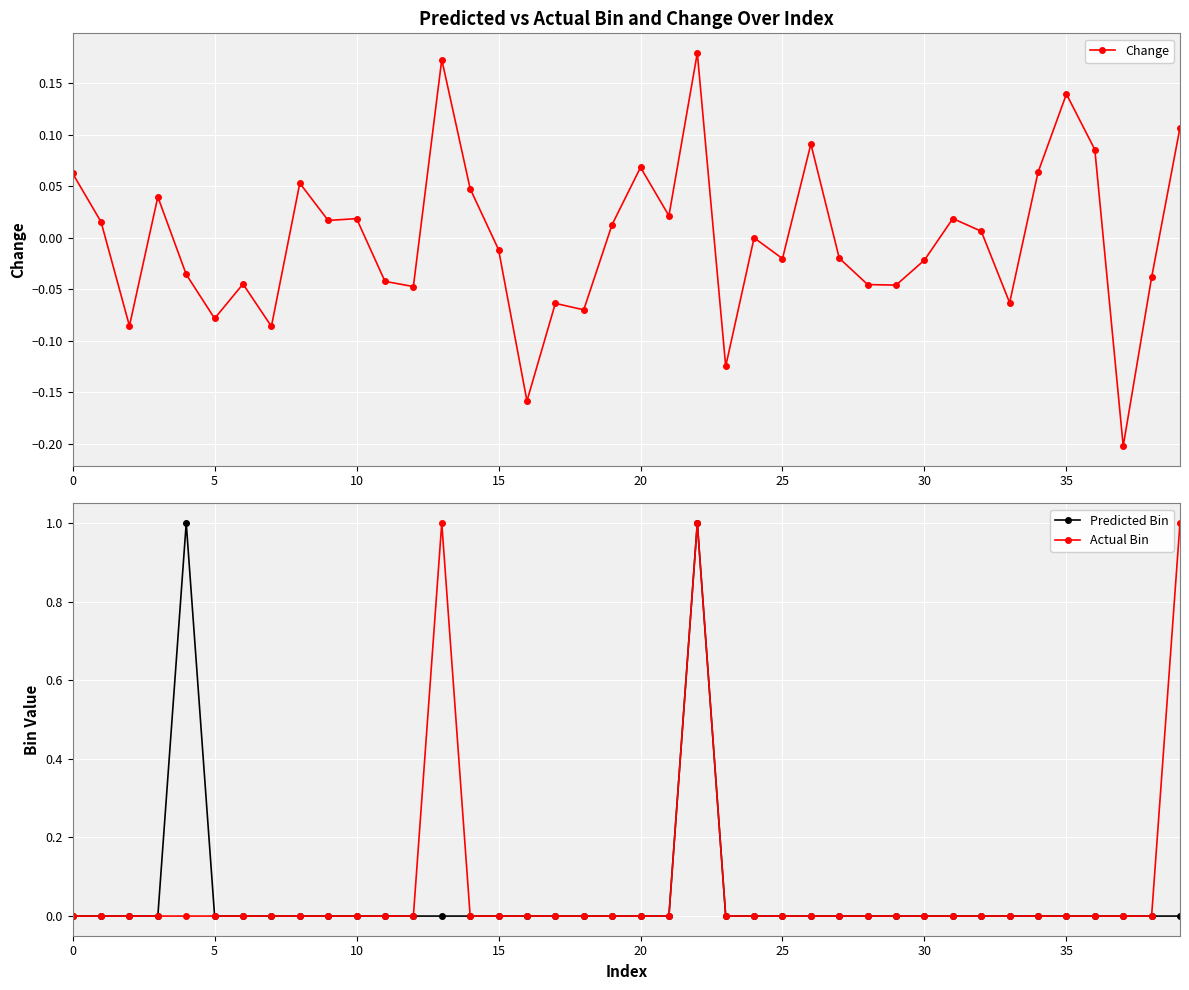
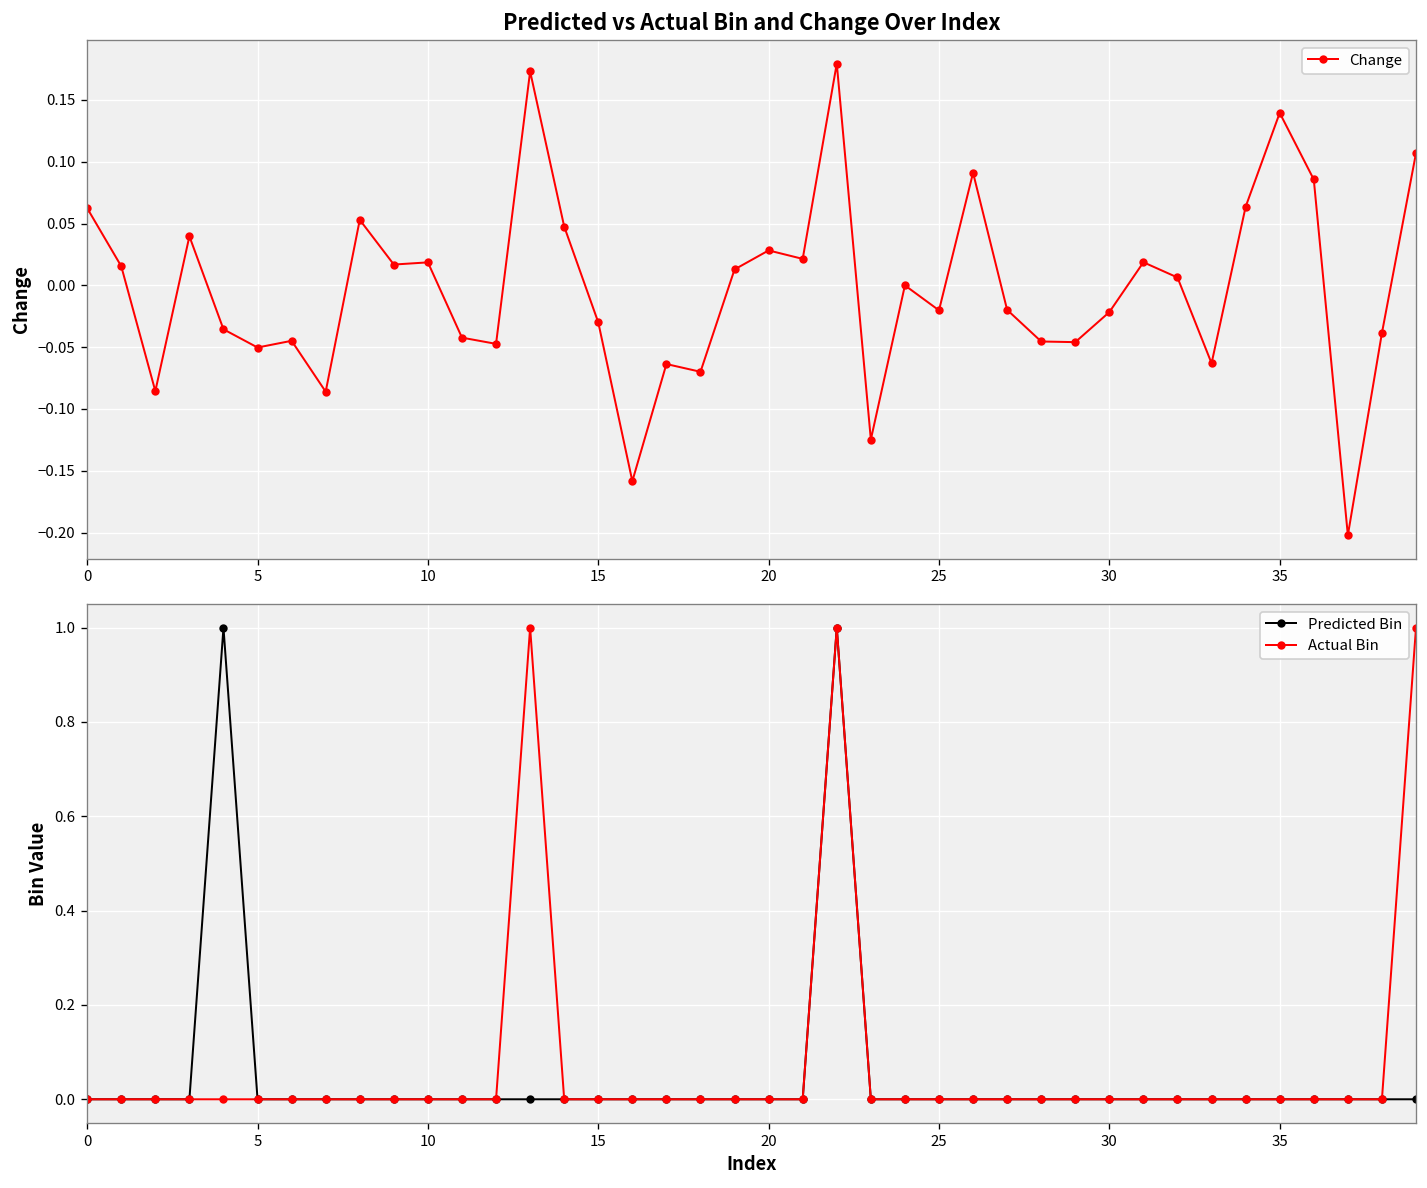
Predicted vs Actual Bin and Change Over Index, 5: -0.078 -> -0.050
Predicted vs Actual Bin and Change Over Index, 15: -0.011 -> -0.030
Predicted vs Actual Bin and Change Over Index, 20: 0.068 -> 0.028
